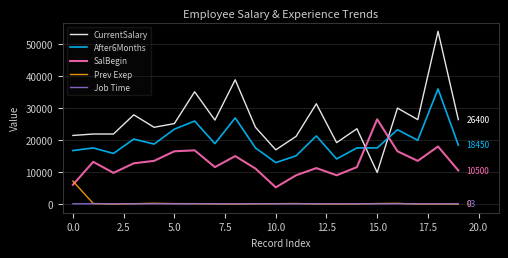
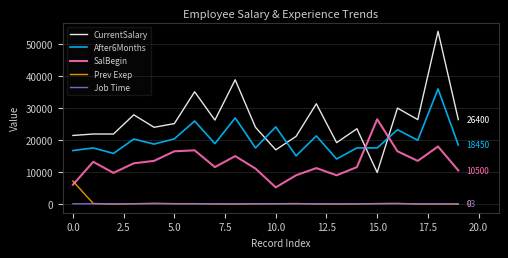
After6Months, 5.0: 23000 -> 20000
After6Months, 10.0: 13000 -> 24000
